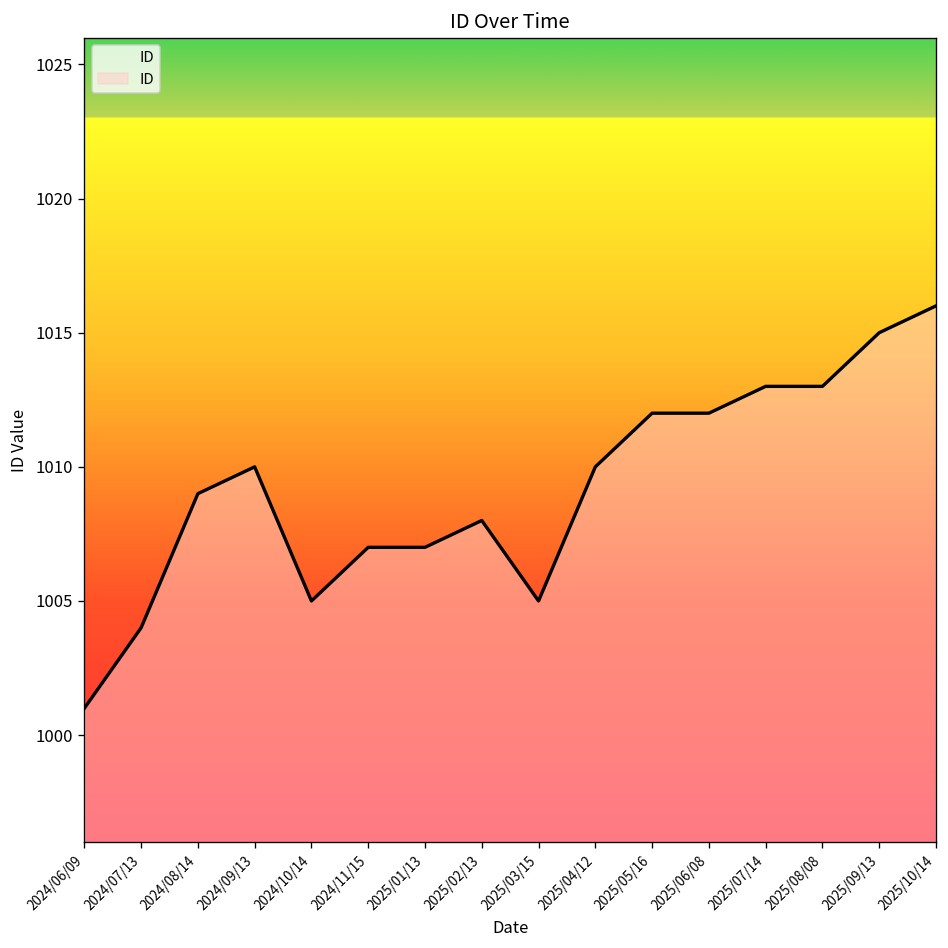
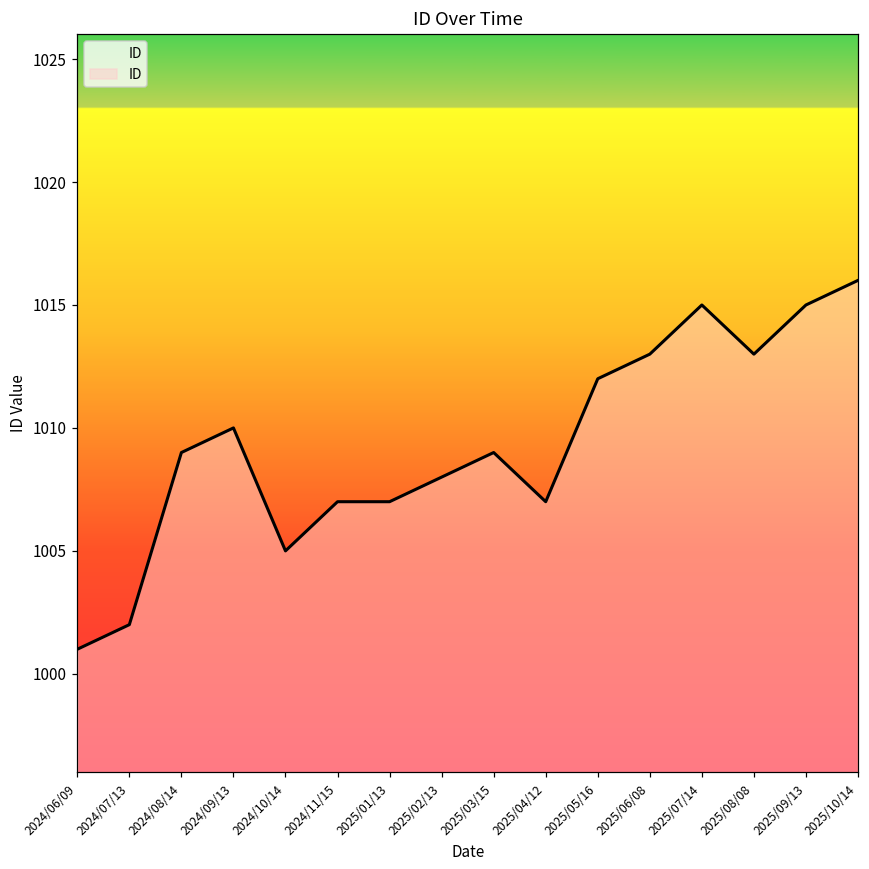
2024/07/13: 1004 -> 1002
2025/03/15: 1005 -> 1009
2025/04/12: 1010 -> 1007
2025/06/08: 1012 -> 1013
2025/07/14: 1013 -> 1015
